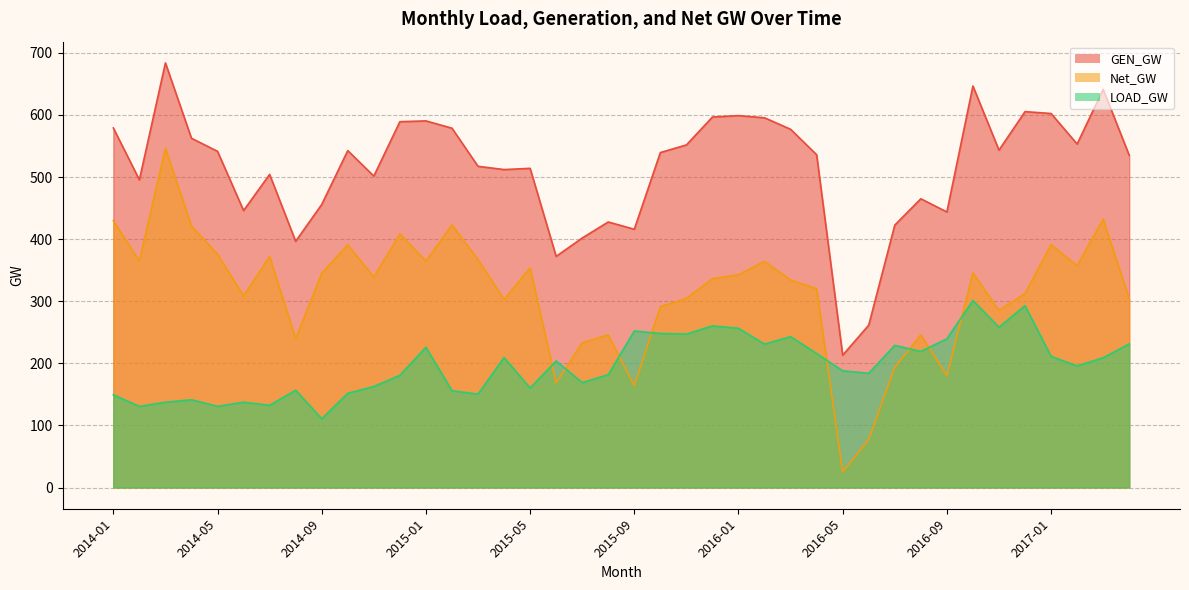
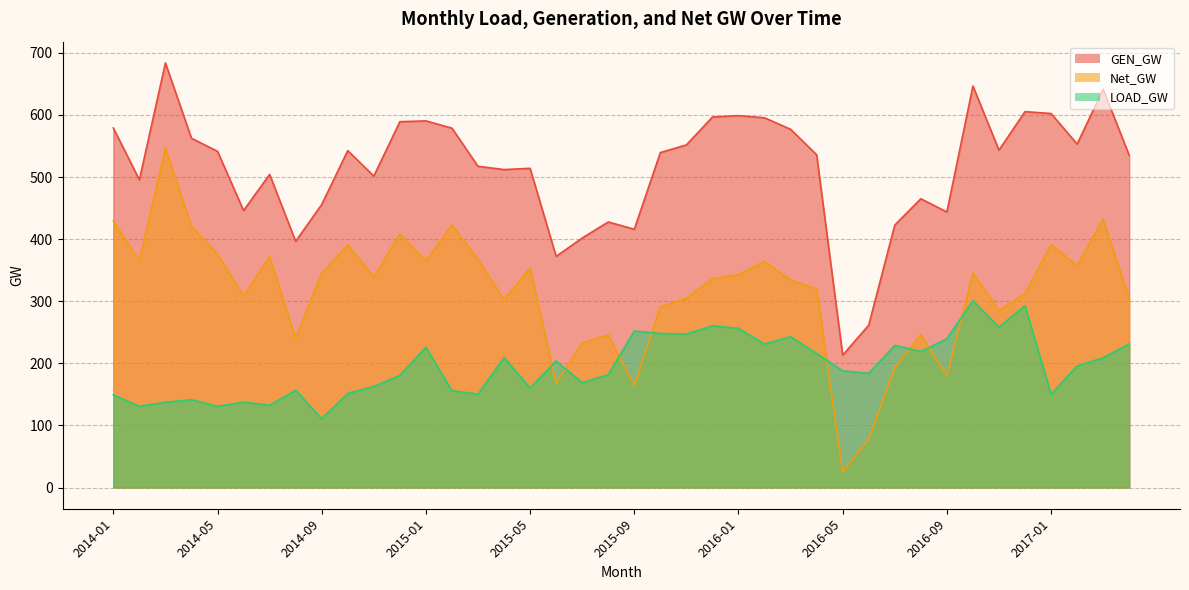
LOAD_GW, 2017-01: 210 -> 150
